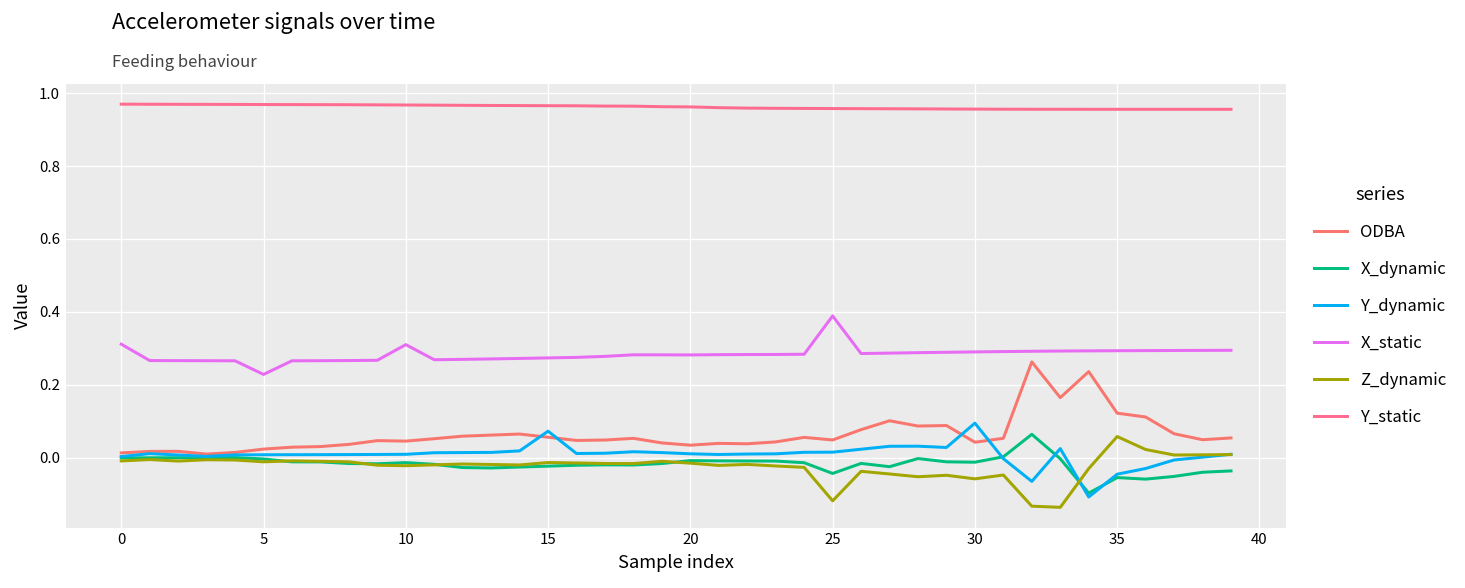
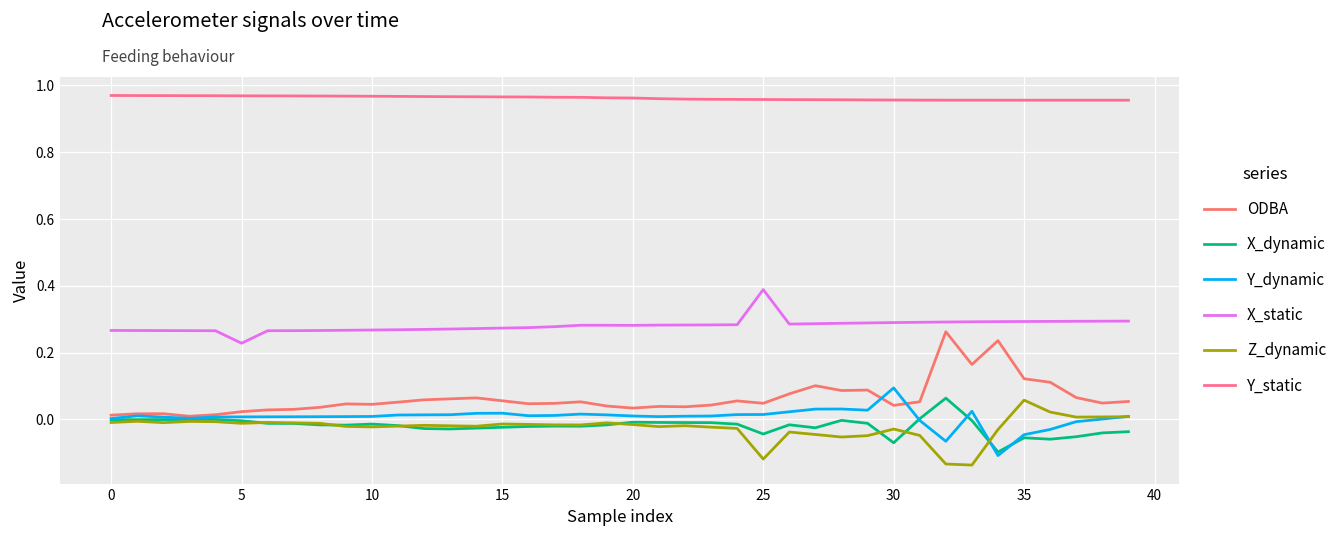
X_static, 0: 0.31 -> 0.27
X_static, 10: 0.31 -> 0.27
Y_dynamic, 15: 0.07 -> 0.02
X_dynamic, 30: -0.01 -> -0.07
Z_dynamic, 30: -0.06 -> -0.03
